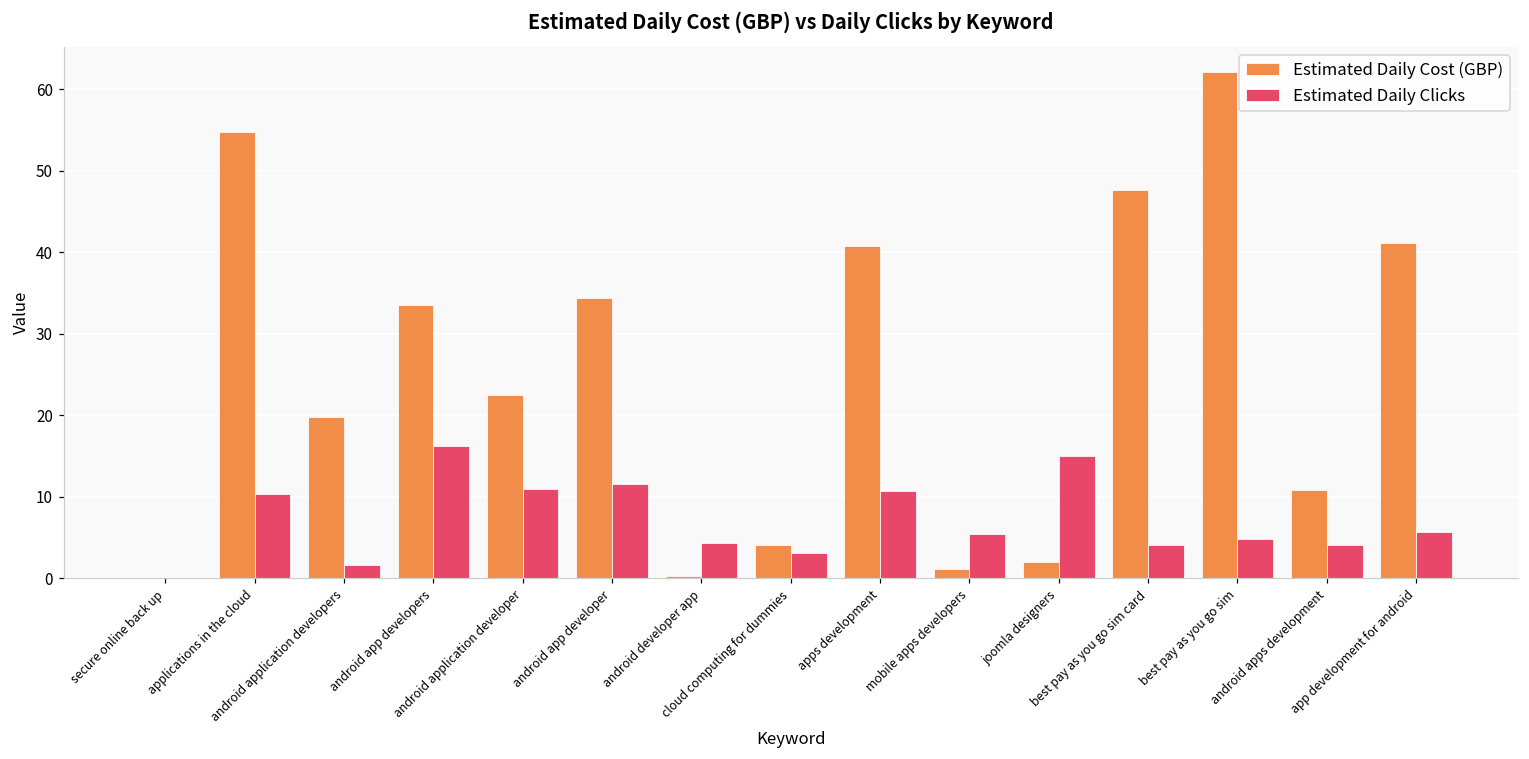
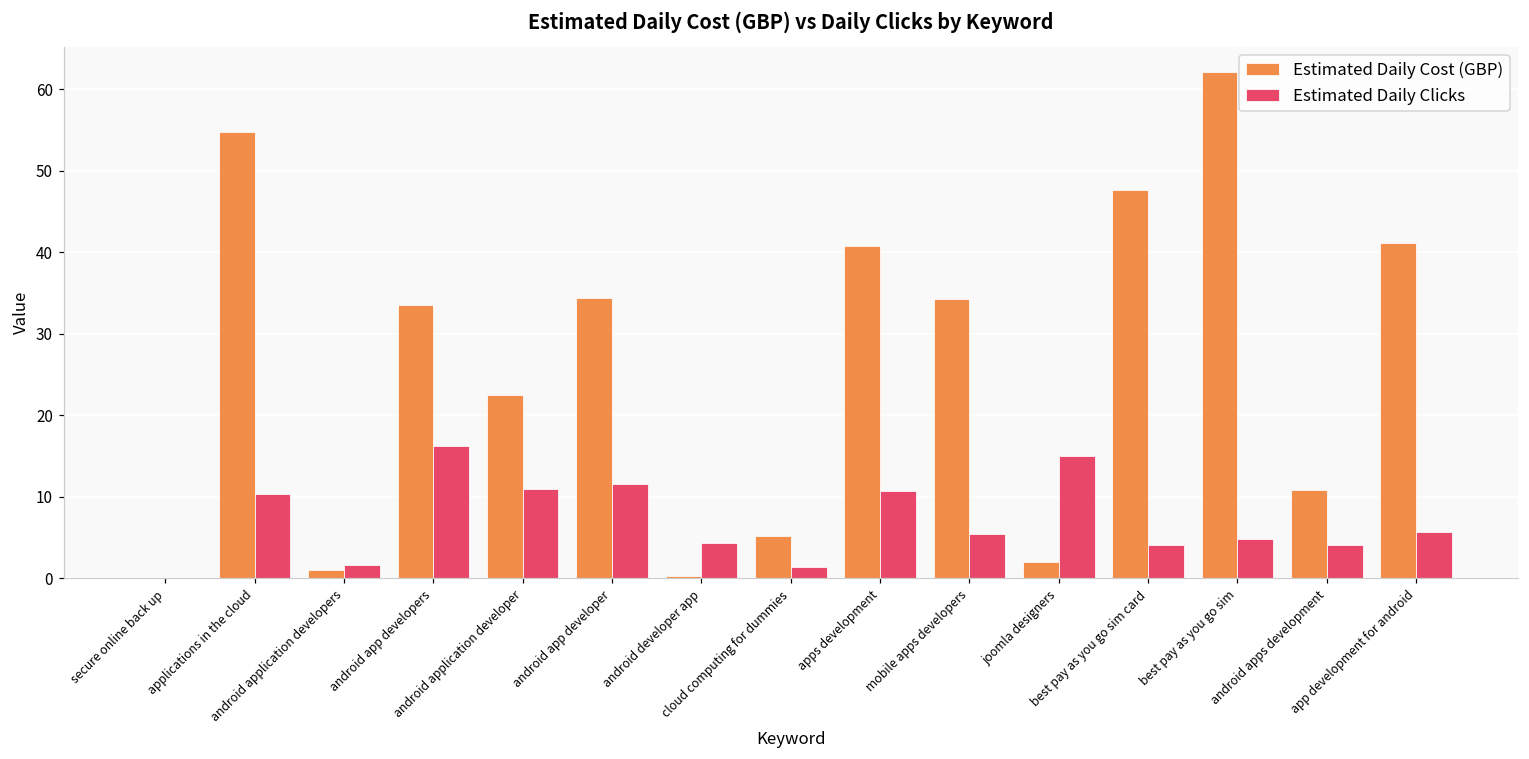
Estimated Daily Cost (GBP), android application developers: 20 -> 1
Estimated Daily Cost (GBP), cloud computing for dummies: 4 -> 5
Estimated Daily Clicks, cloud computing for dummies: 3 -> 1
Estimated Daily Cost (GBP), mobile apps developers: 1 -> 34
